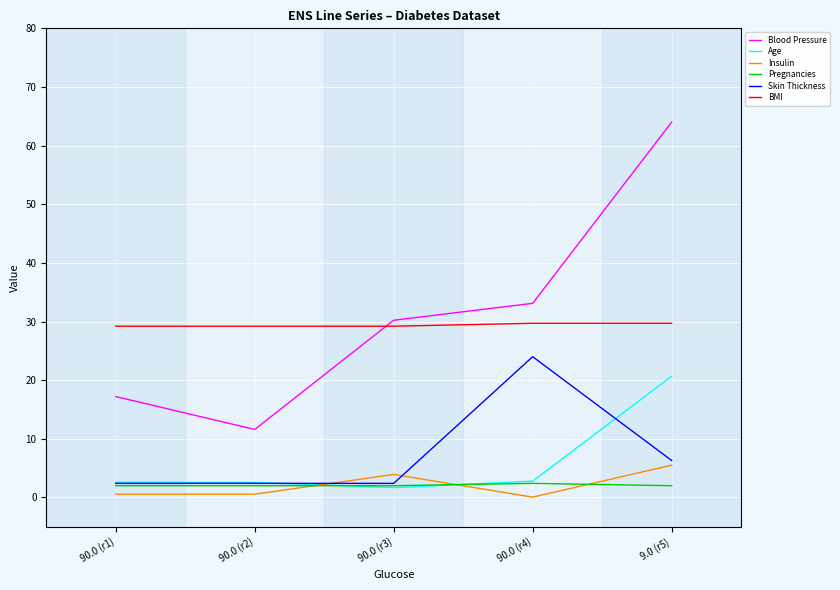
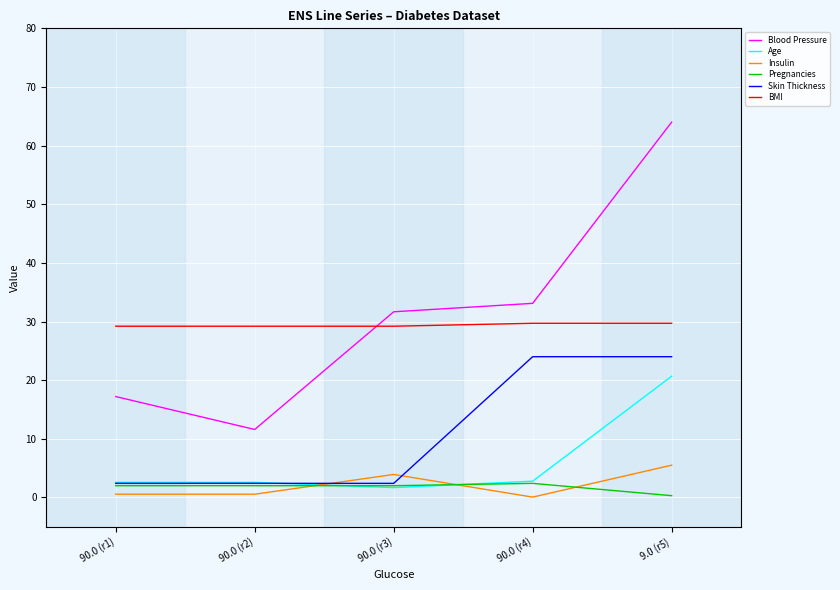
Blood Pressure, 90.0 (r3): 30 -> 32
Pregnancies, 9.0 (r5): 2 -> 0
Skin Thickness, 9.0 (r5): 6 -> 24
